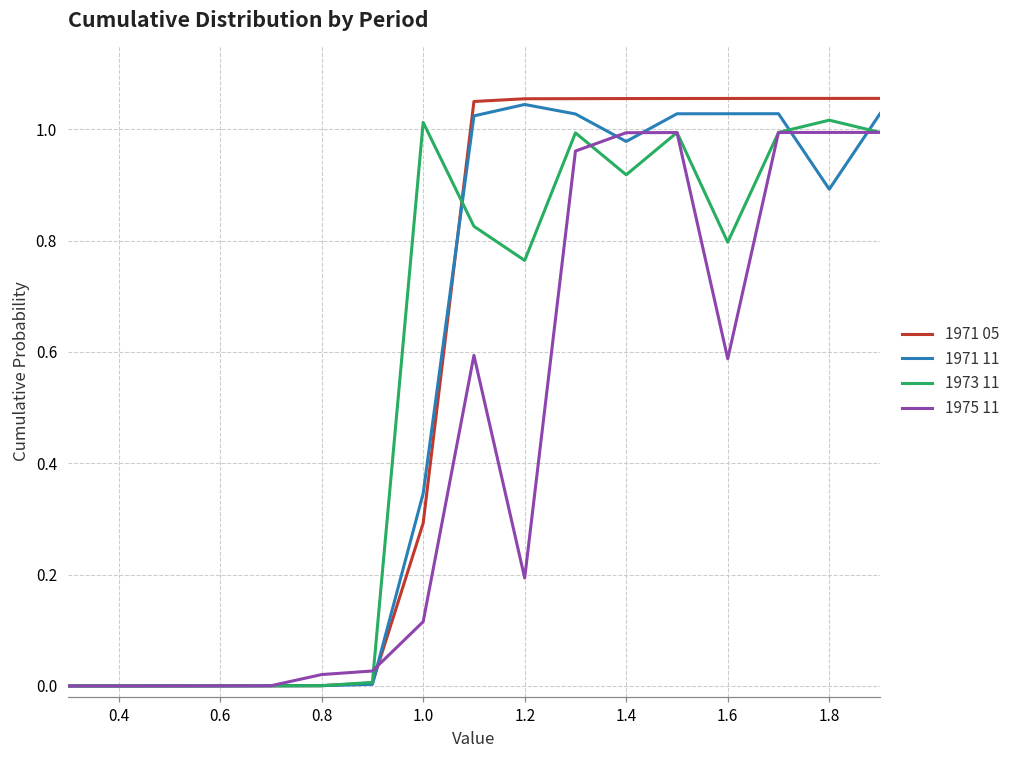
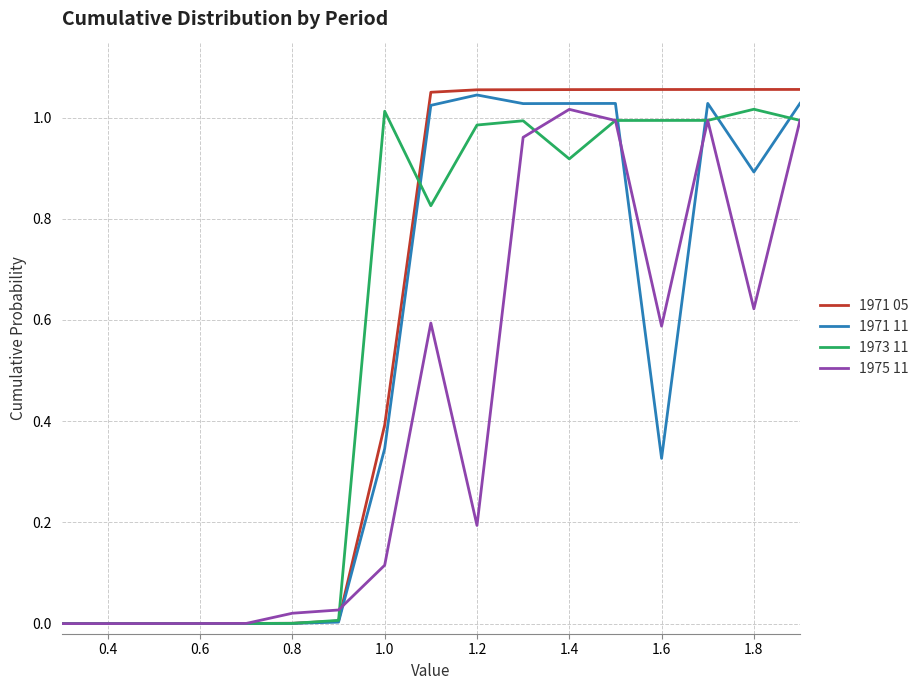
1971 05, 1.0: 0.29 -> 0.39
1973 11, 1.2: 0.76 -> 0.99
1971 11, 1.4: 0.98 -> 1.03
1975 11, 1.4: 0.99 -> 1.02
1971 11, 1.6: 1.03 -> 0.33
1973 11, 1.6: 0.80 -> 0.99
1975 11, 1.8: 0.99 -> 0.62
